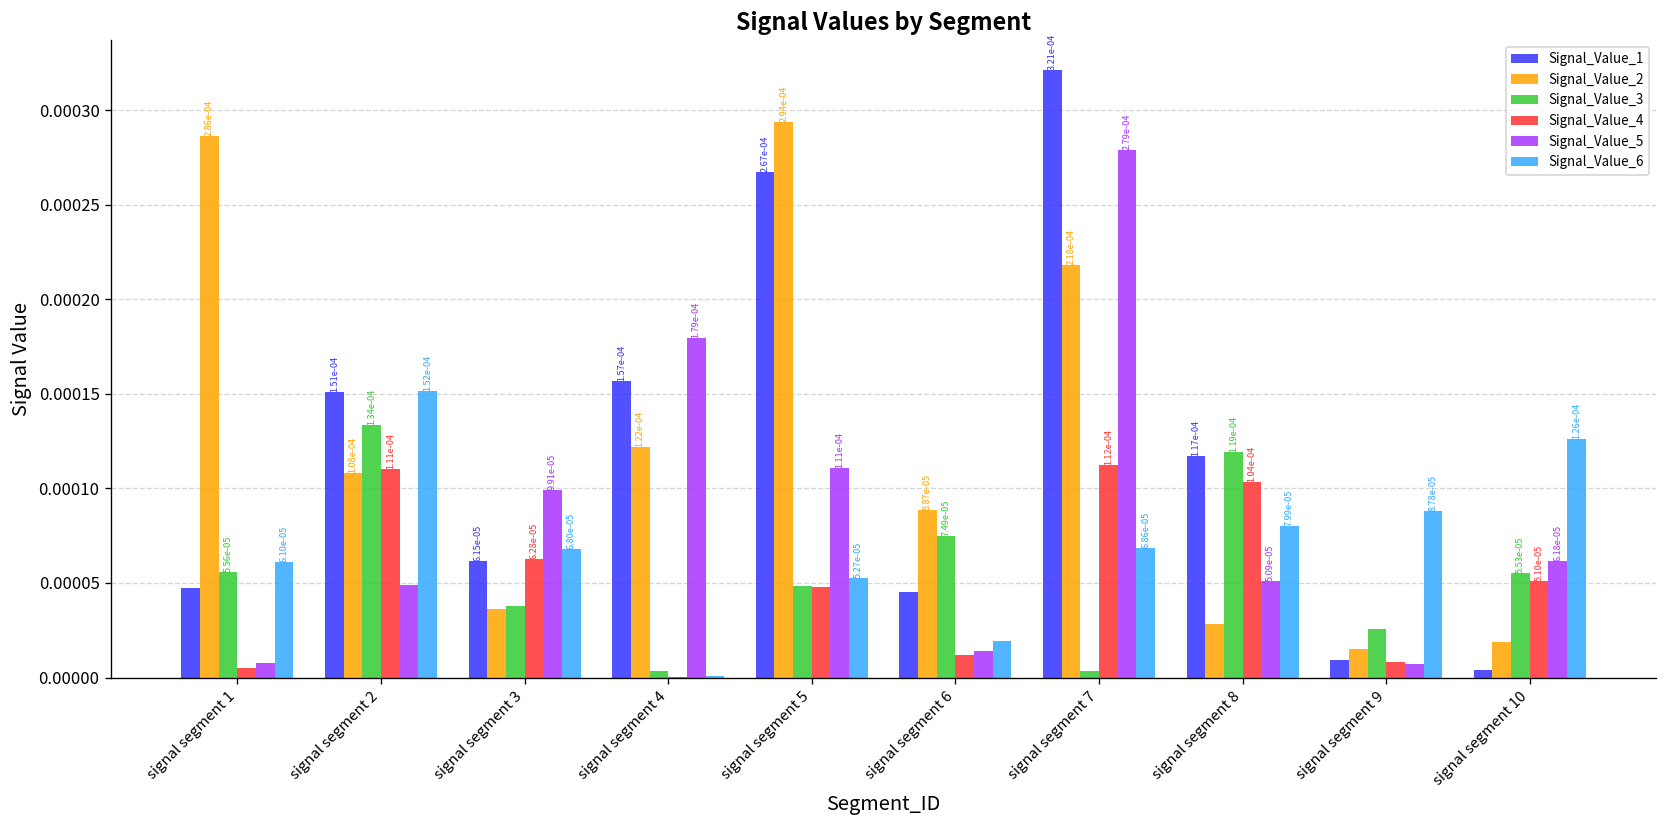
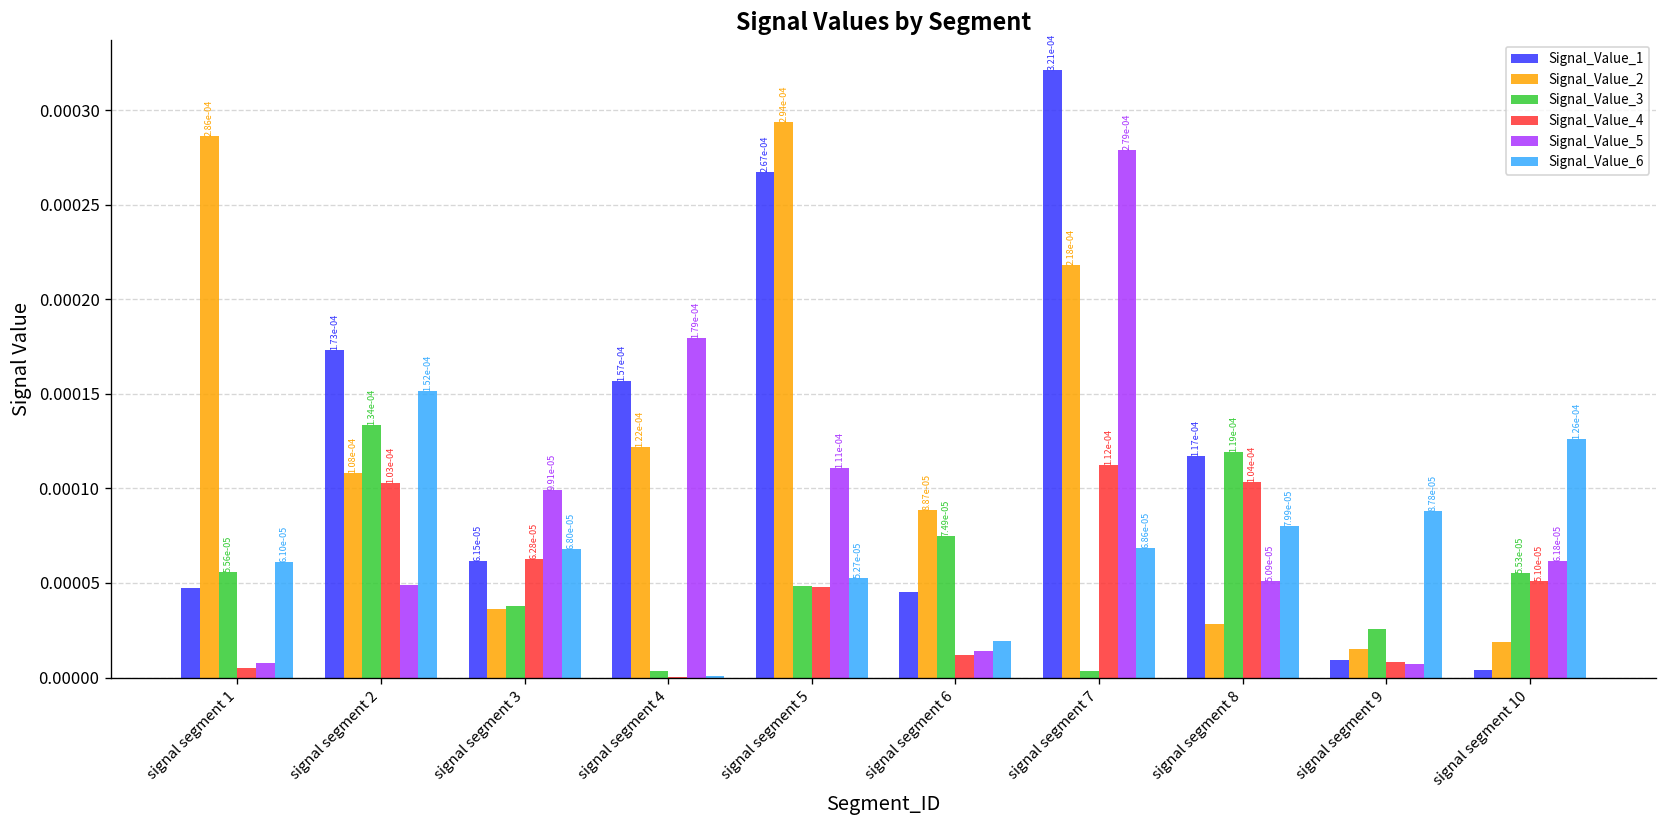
Signal_Value_1, signal segment 2: 1.51e-04 -> 1.73e-04
Signal_Value_4, signal segment 2: 1.11e-04 -> 1.03e-04
